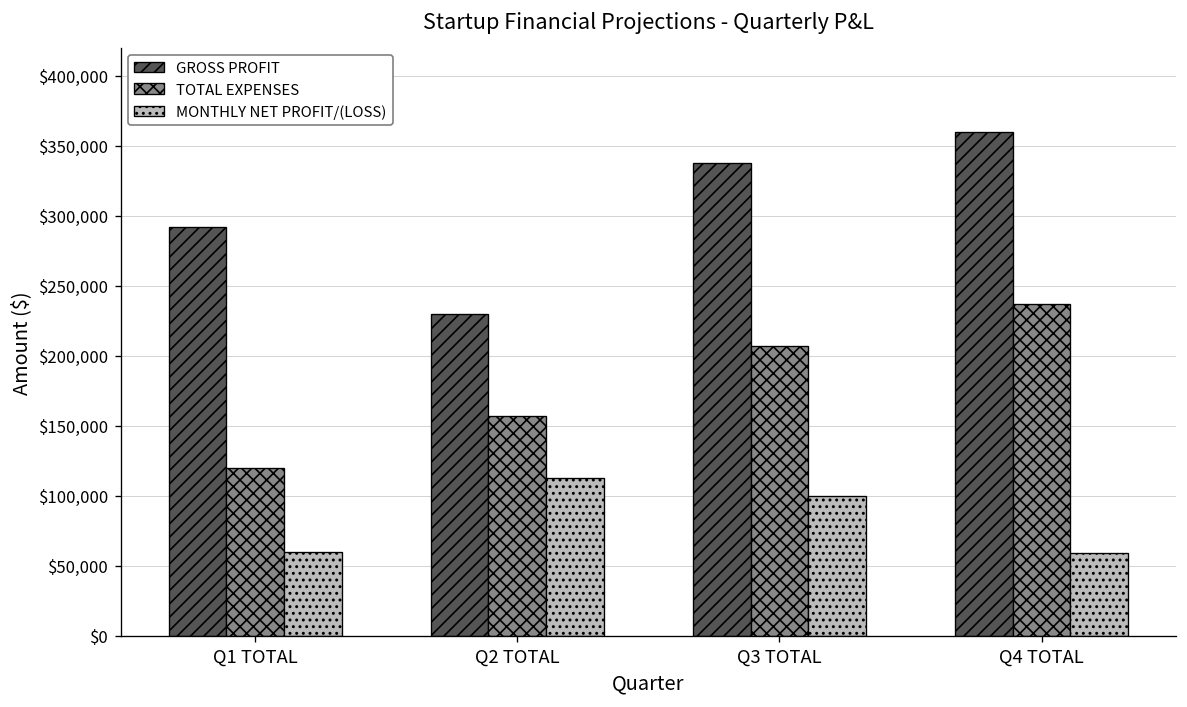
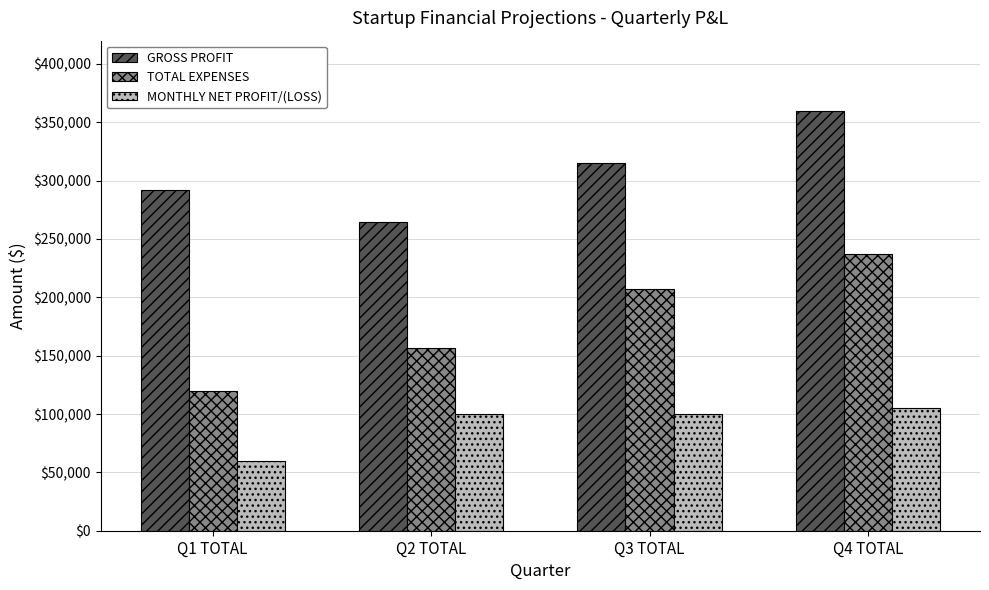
GROSS PROFIT, Q2 TOTAL: $230,000 -> $265,000
MONTHLY NET PROFIT/(LOSS), Q2 TOTAL: $112,000 -> $100,000
GROSS PROFIT, Q3 TOTAL: $338,000 -> $315,000
MONTHLY NET PROFIT/(LOSS), Q4 TOTAL: $59,000 -> $105,000
